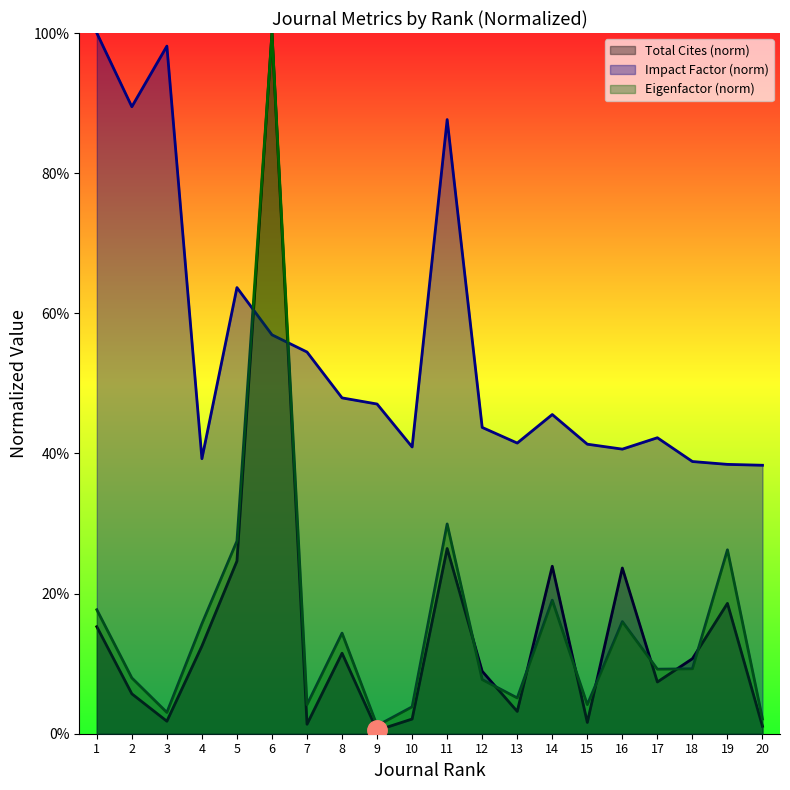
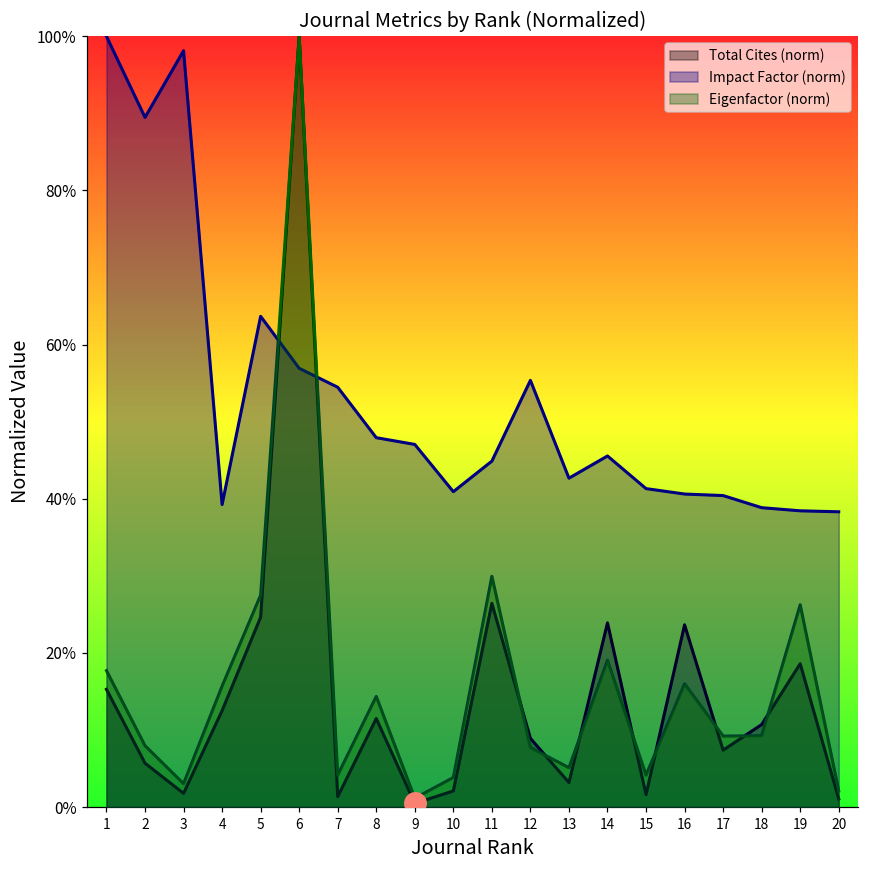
Impact Factor (norm), 11: 88% -> 45%
Impact Factor (norm), 12: 44% -> 55%
Impact Factor (norm), 13: 41% -> 43%
Impact Factor (norm), 17: 42% -> 40%
